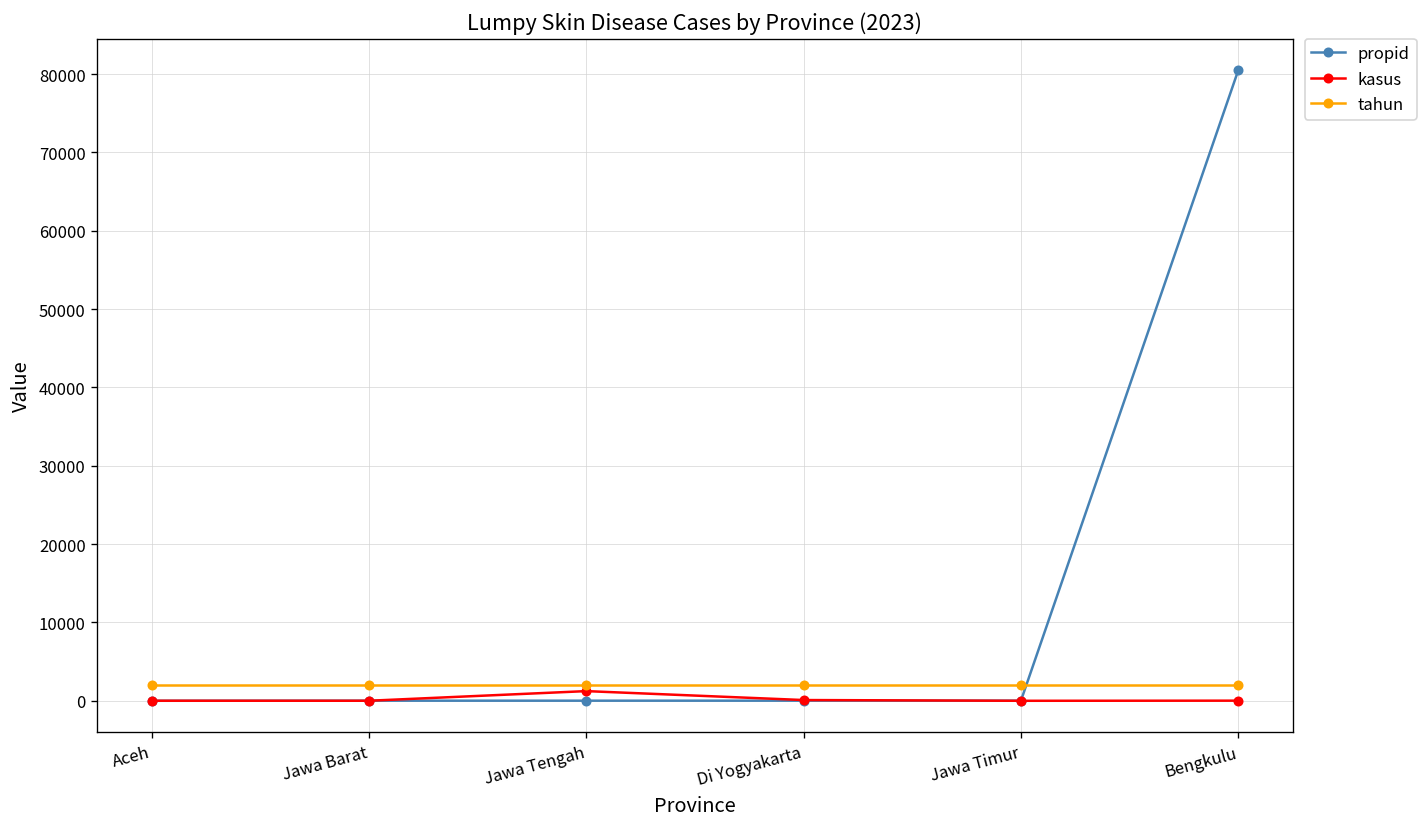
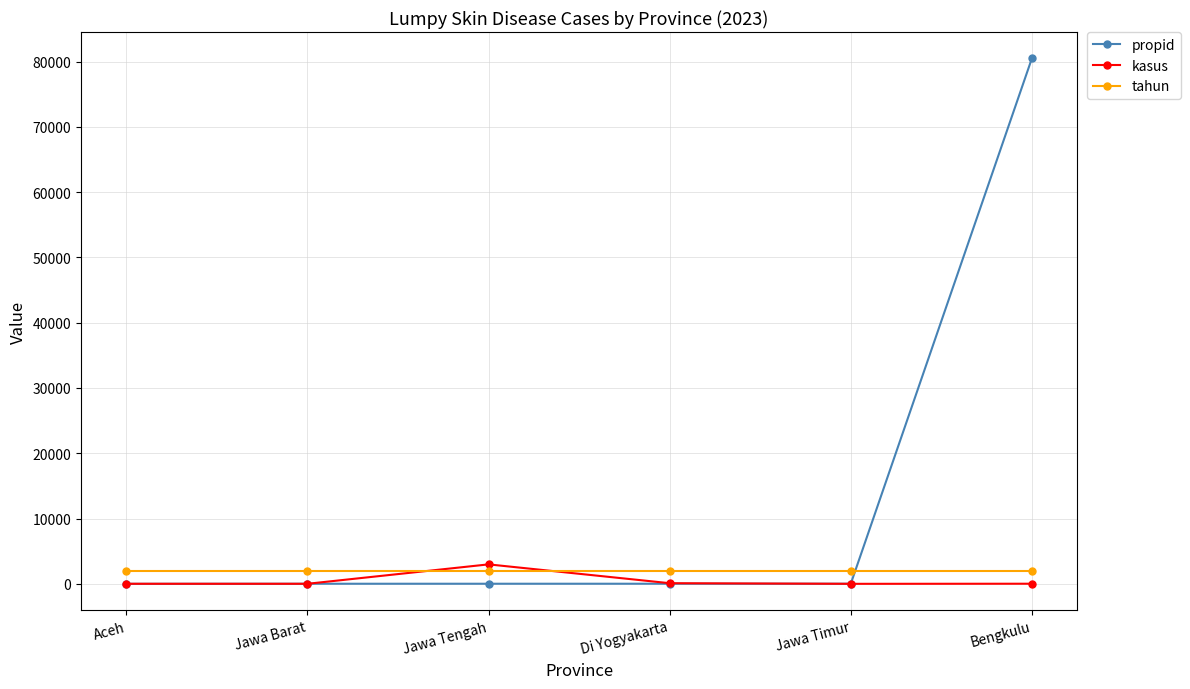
kasus, Jawa Tengah: 1000 -> 3000
